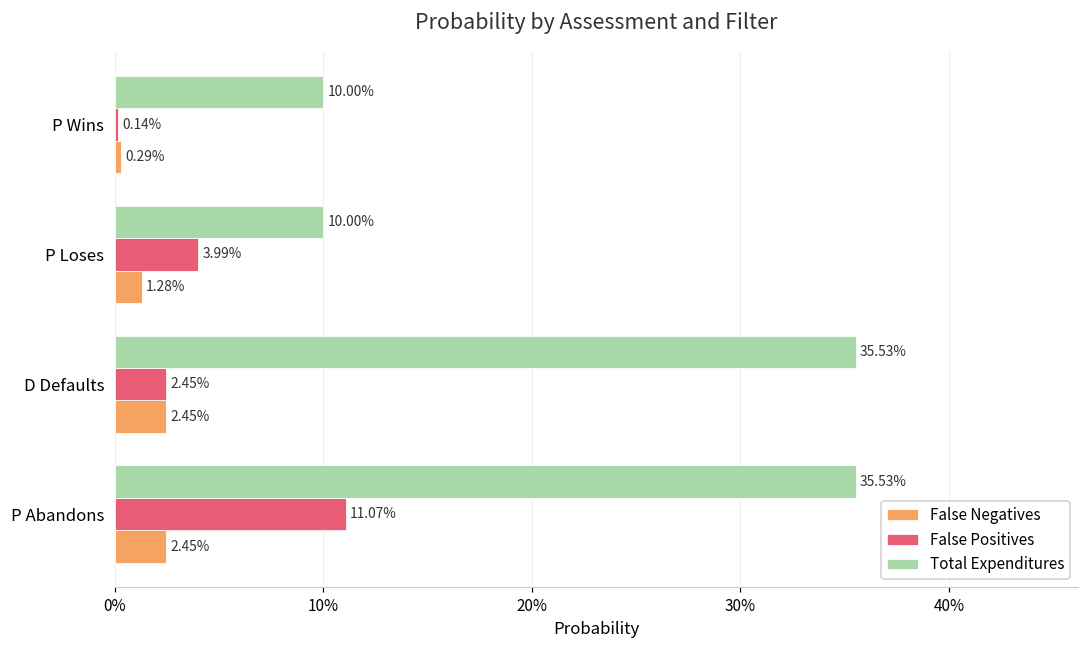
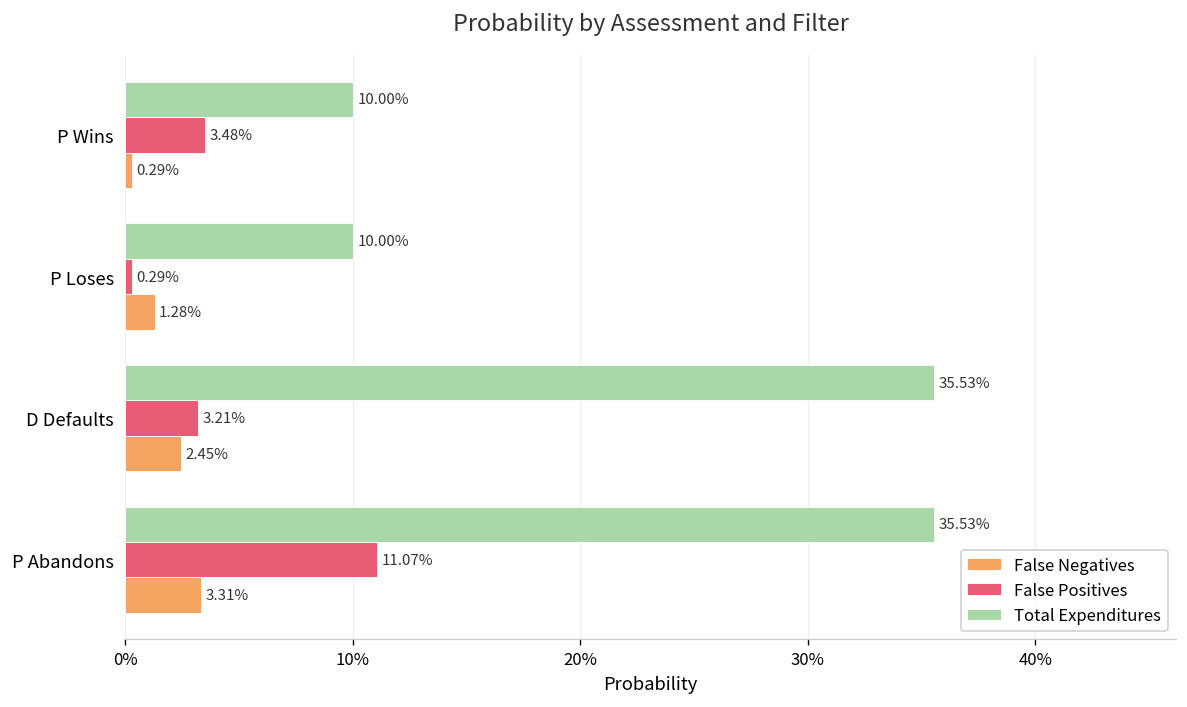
False Positives, P Wins: 0.14% -> 3.48%
False Positives, P Loses: 3.99% -> 0.29%
False Positives, D Defaults: 2.45% -> 3.21%
False Negatives, P Abandons: 2.45% -> 3.31%
